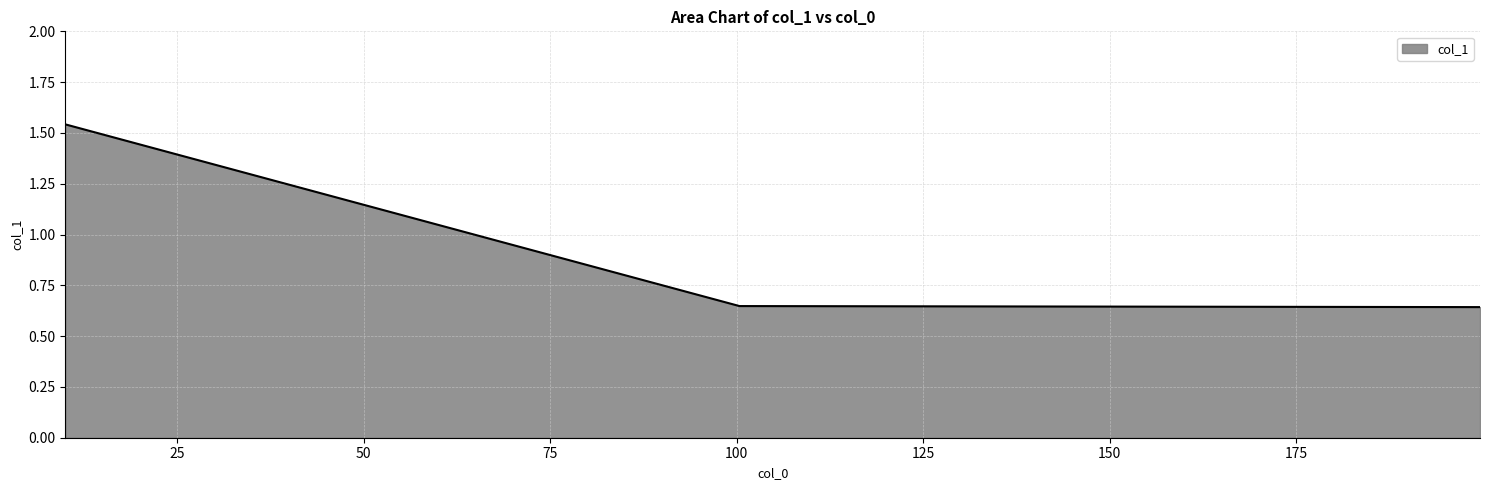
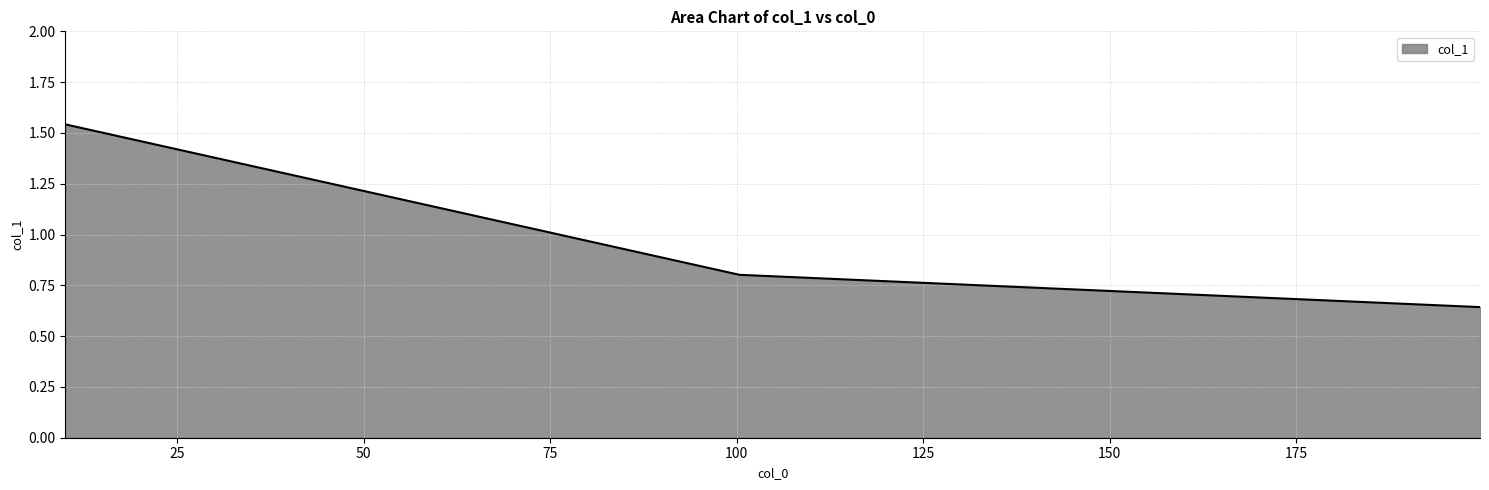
100: 0.65 -> 0.80
